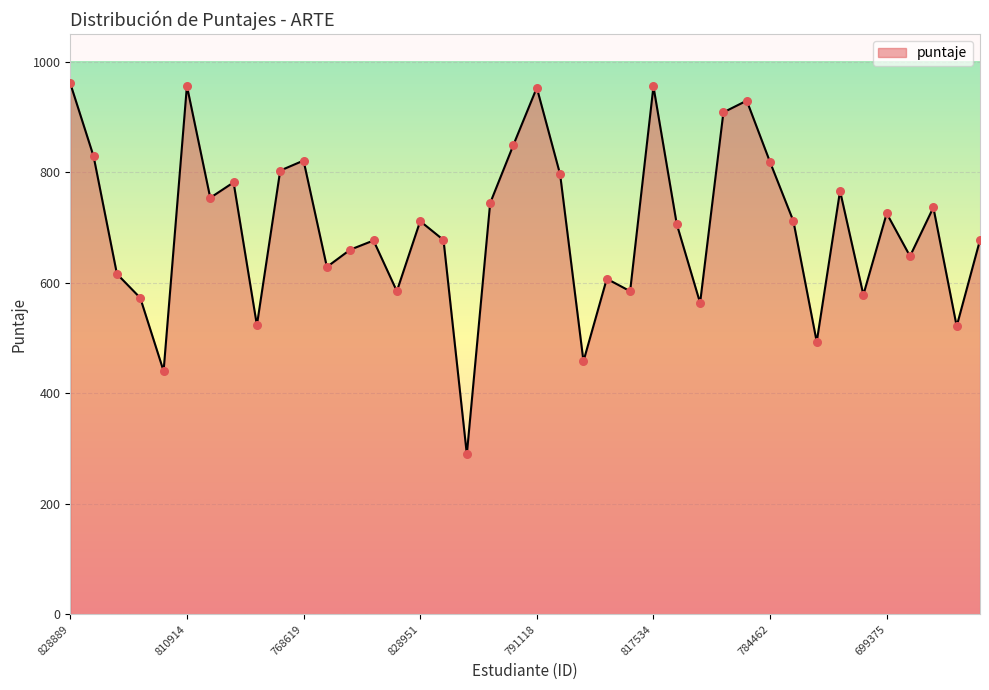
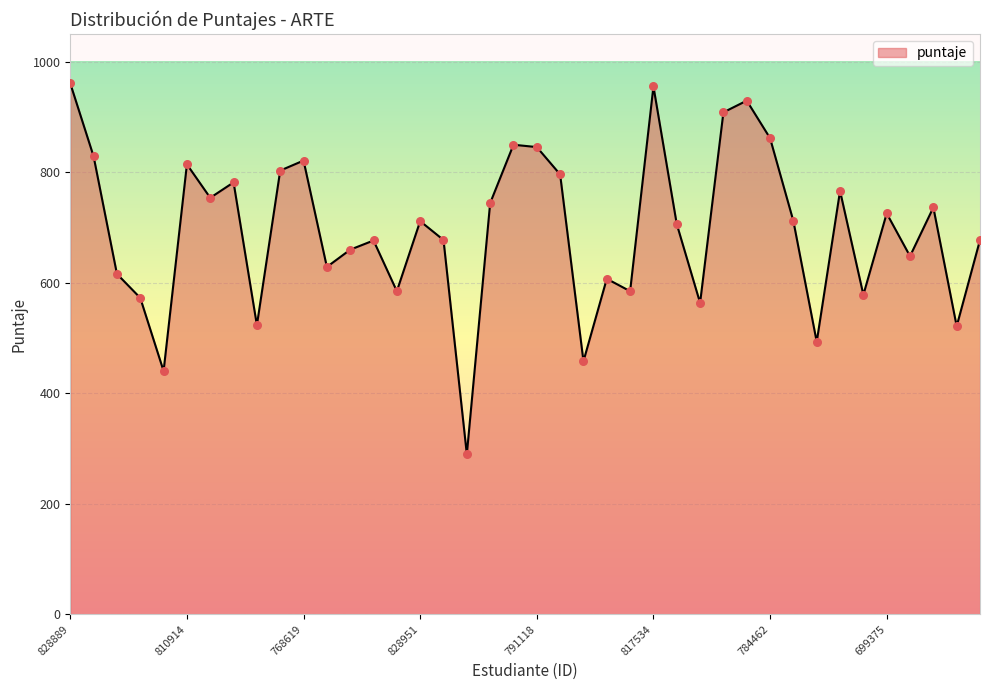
810914: 960 -> 810
791118: 950 -> 850
784462: 820 -> 860
